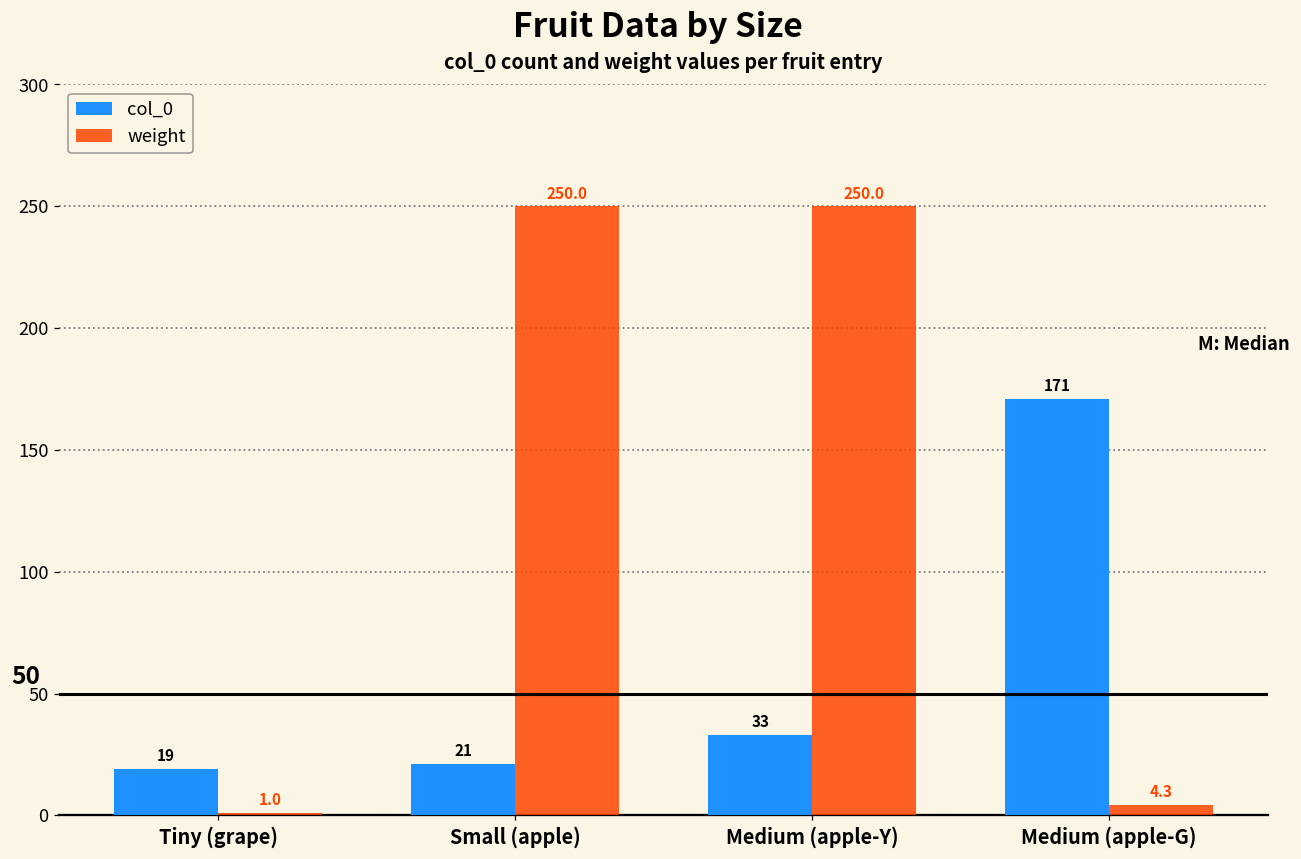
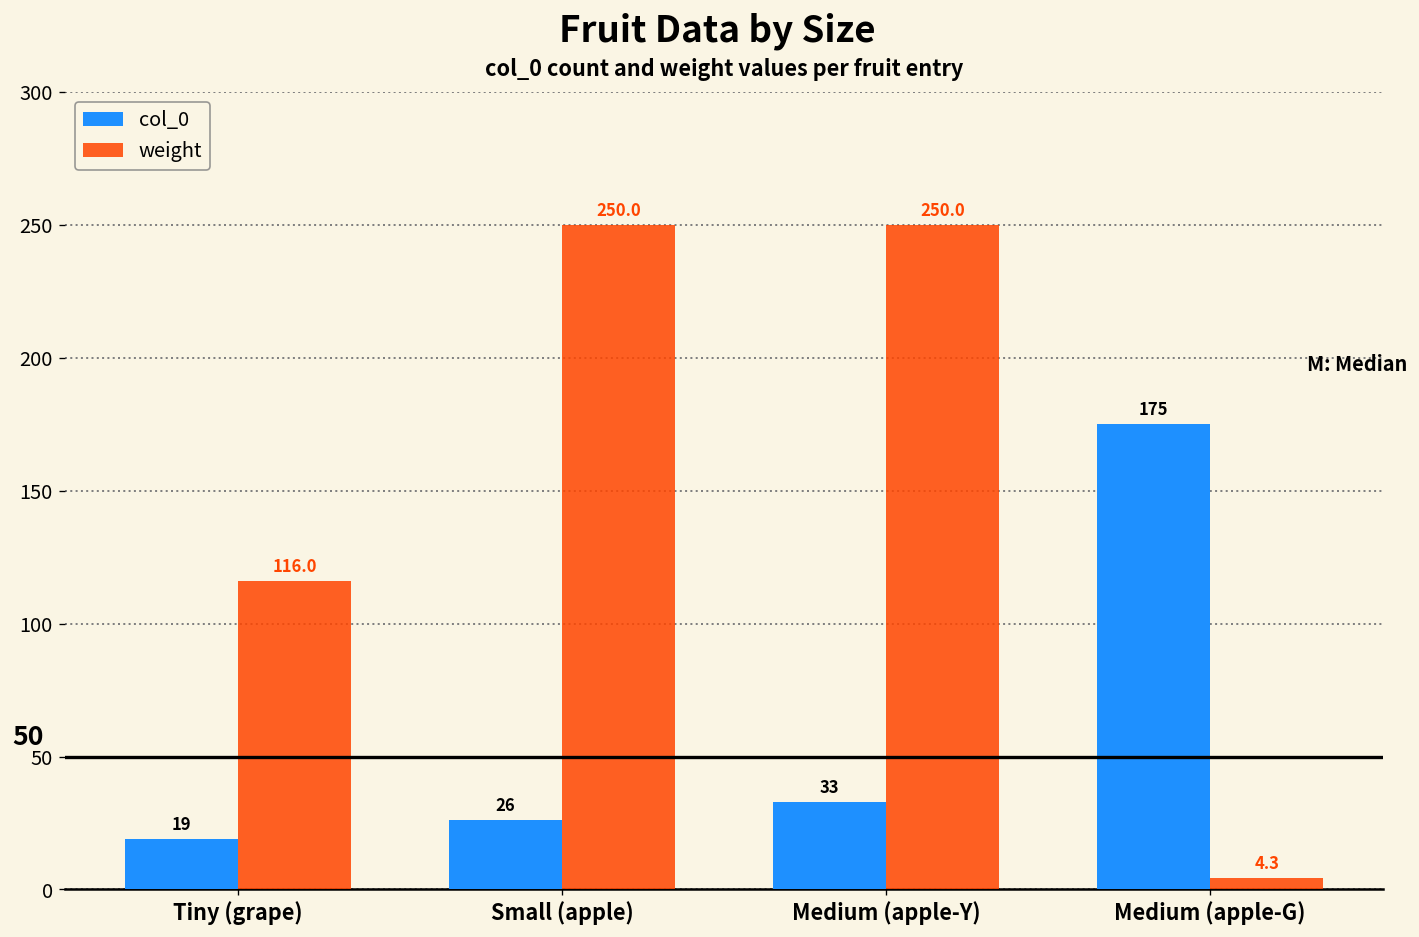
weight, Tiny (grape): 1.0 -> 116.0
col_0, Small (apple): 21 -> 26
col_0, Medium (apple-G): 171 -> 175
